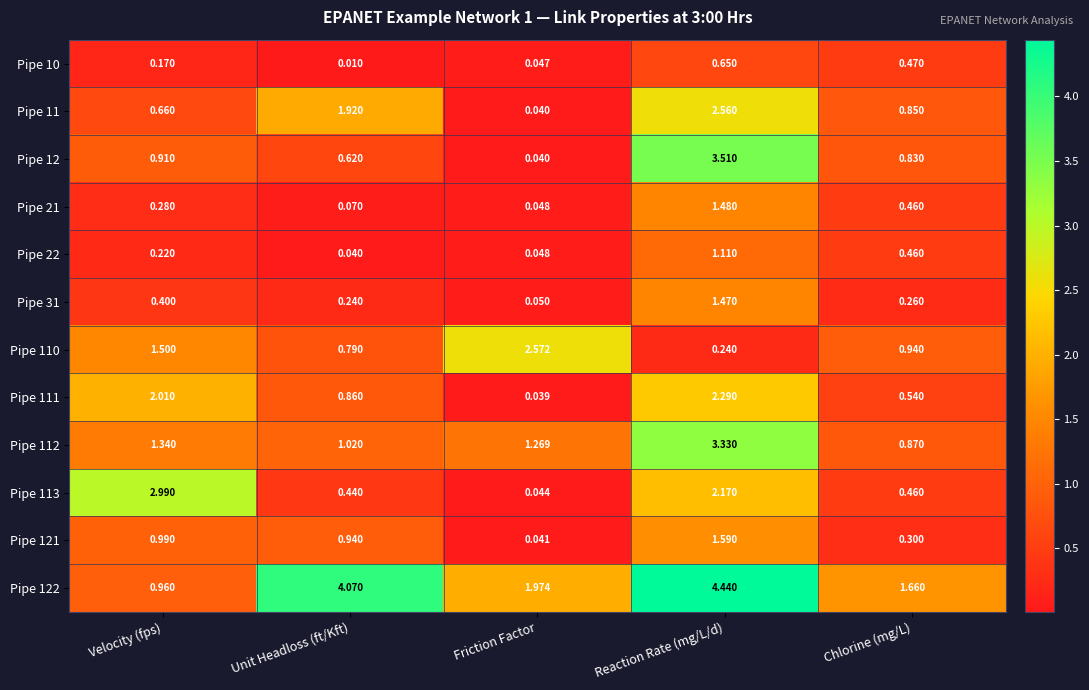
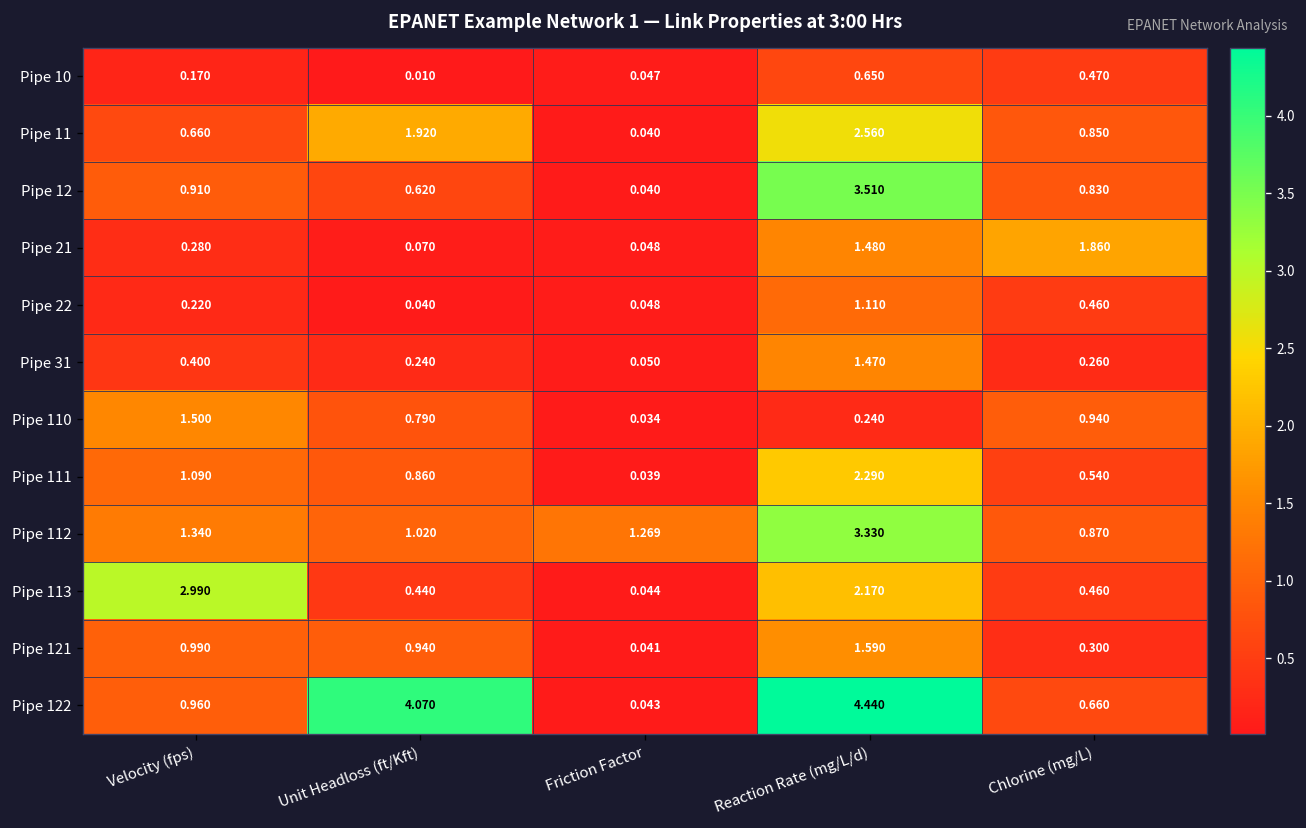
Pipe 21, Chlorine (mg/L): 0.460 -> 1.860
Pipe 110, Friction Factor: 2.572 -> 0.034
Pipe 111, Velocity (fps): 2.010 -> 1.090
Pipe 122, Friction Factor: 1.974 -> 0.043
Pipe 122, Chlorine (mg/L): 1.660 -> 0.660
